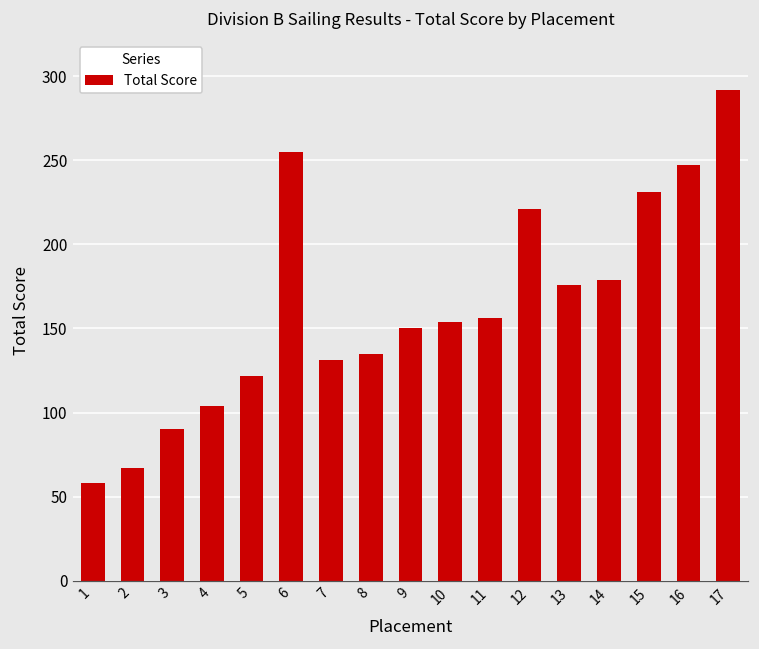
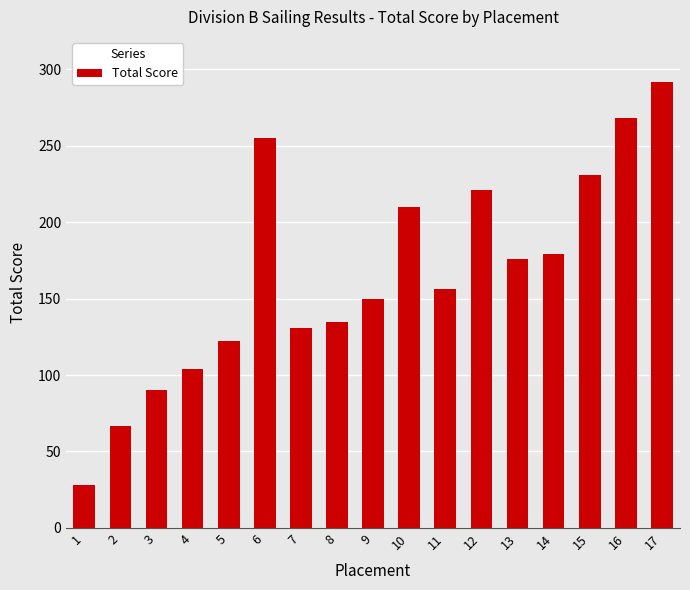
1: 58 -> 28
10: 154 -> 210
16: 247 -> 268
